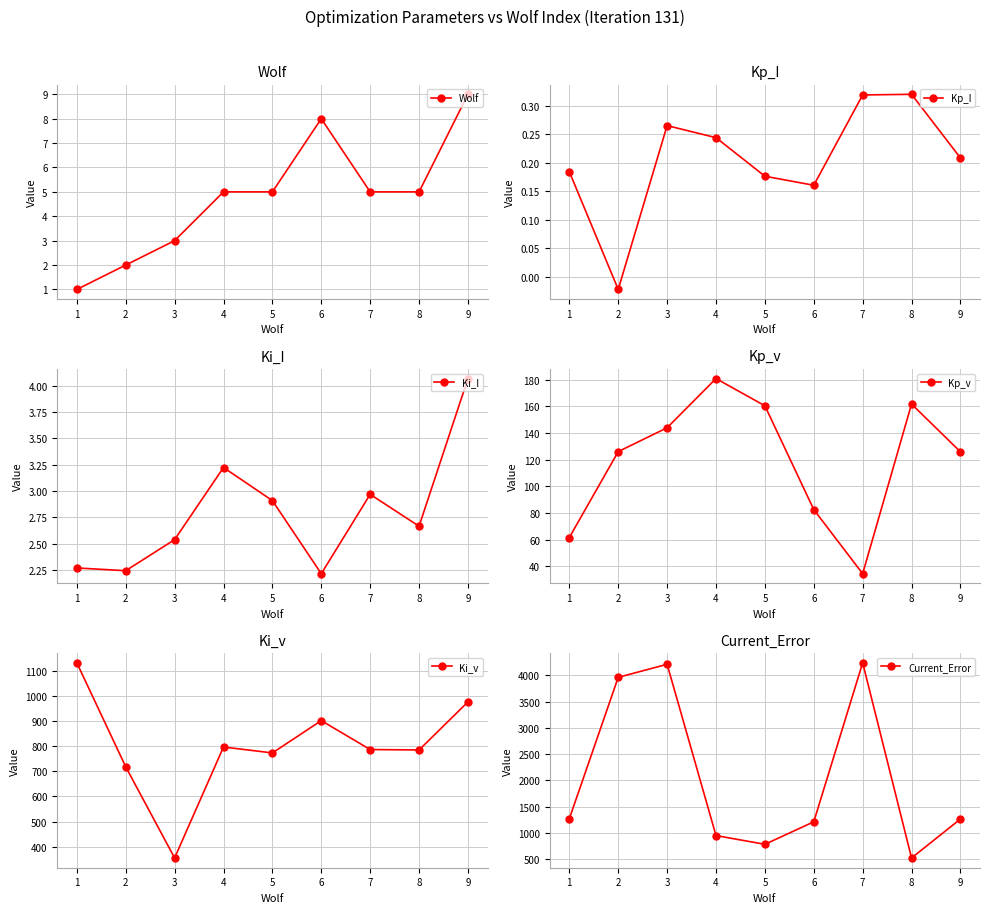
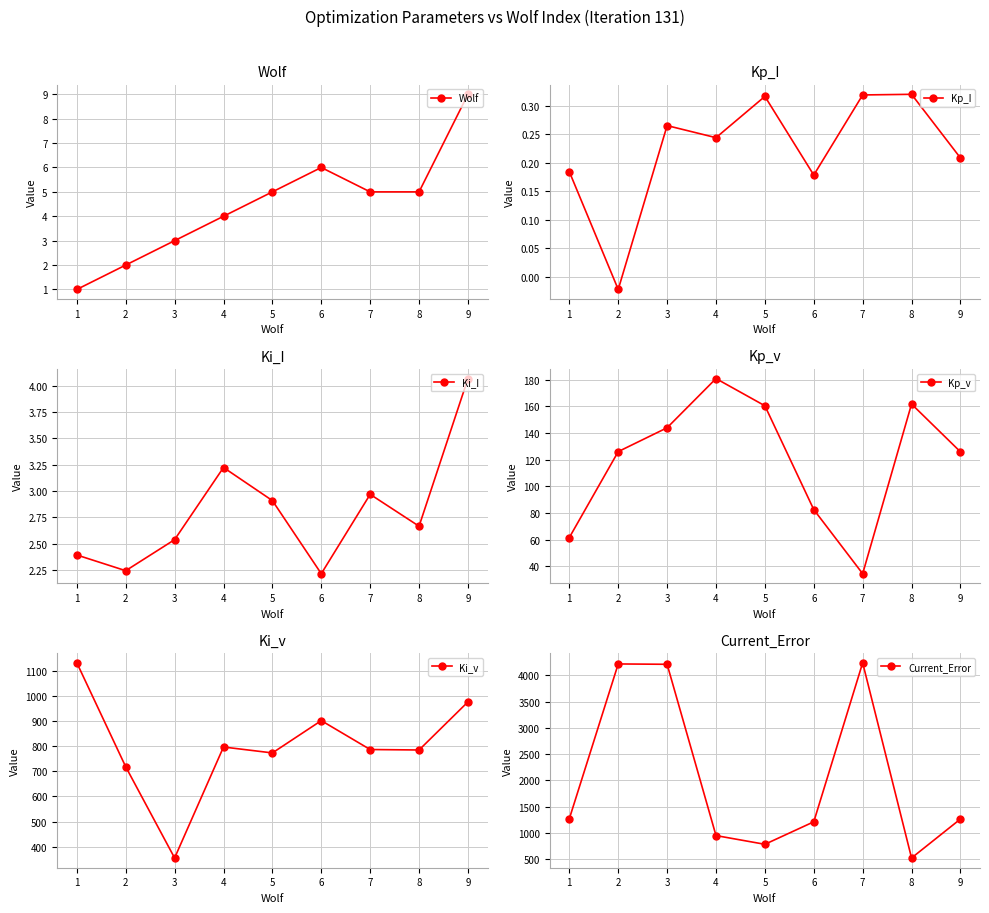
Wolf, 4: 5 -> 4
Wolf, 6: 8 -> 6
Kp_I, 5: 0.18 -> 0.32
Kp_I, 6: 0.16 -> 0.18
Ki_I, 1: 2.27 -> 2.39
Current_Error, 2: 4000 -> 4200
